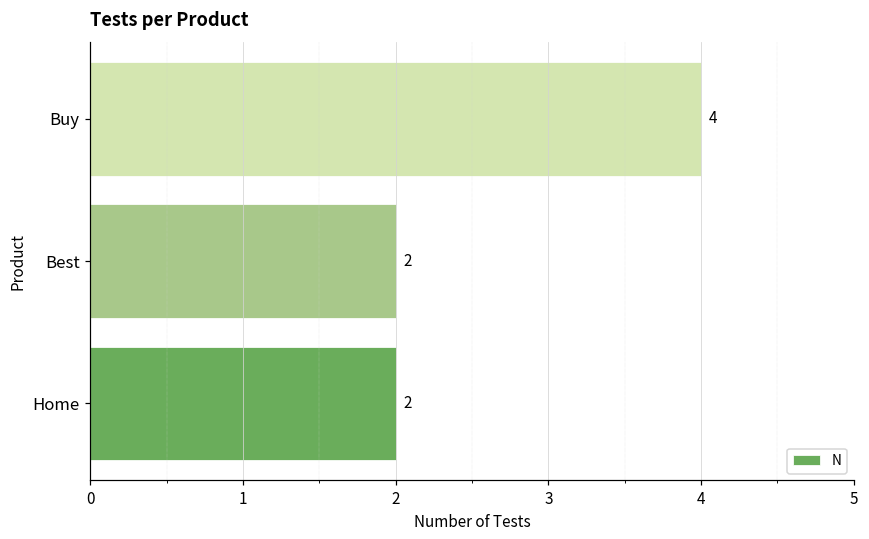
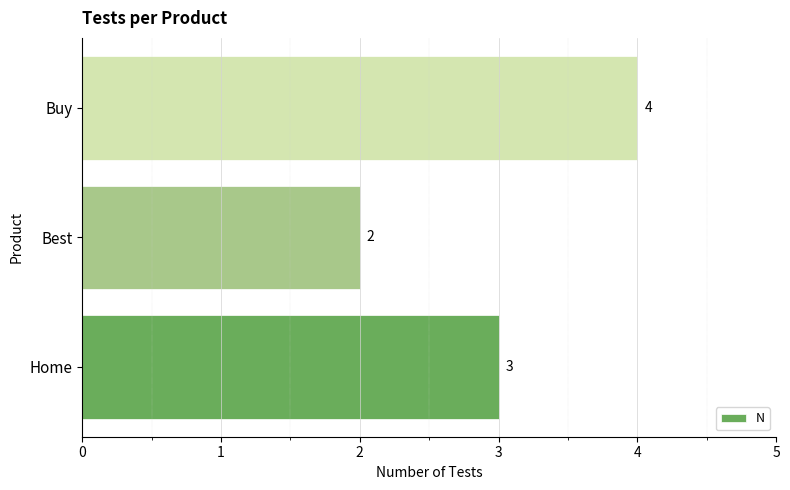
Home: 2 -> 3
